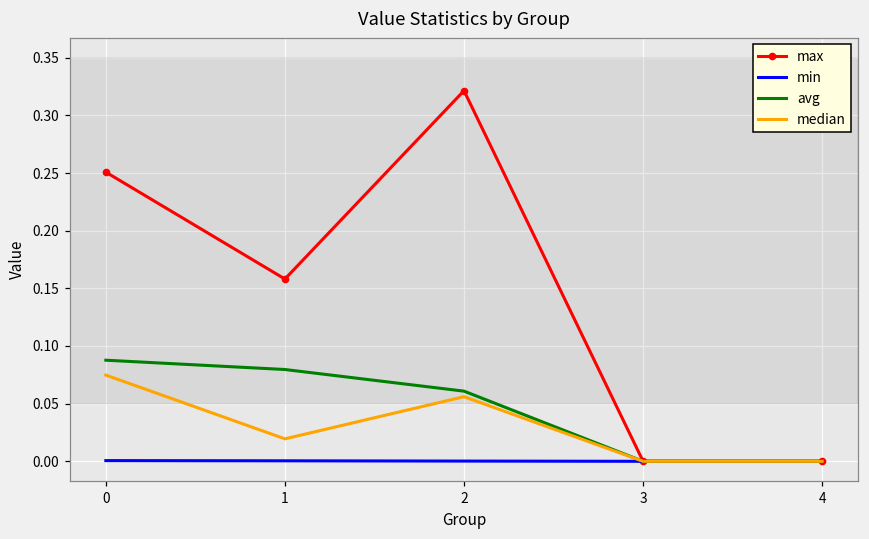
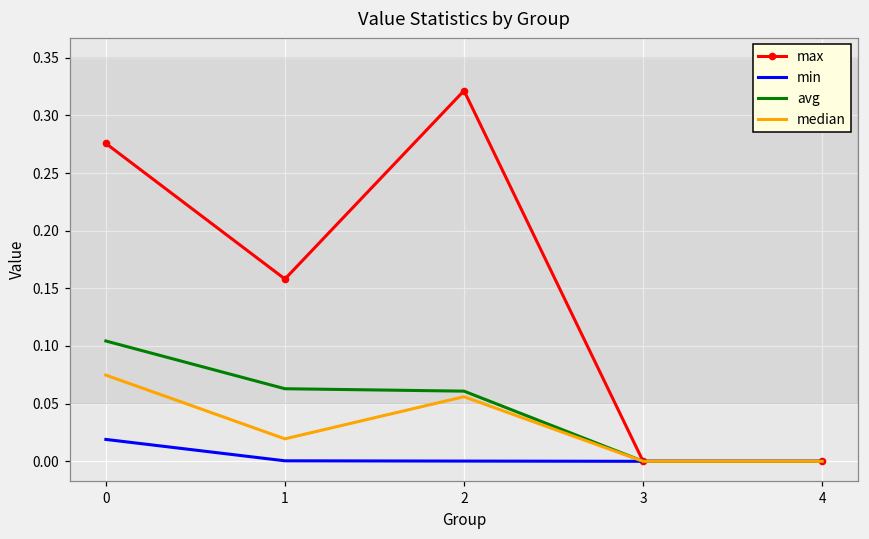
max, 0: 0.251 -> 0.276
min, 0: 0.001 -> 0.019
avg, 0: 0.088 -> 0.104
avg, 1: 0.080 -> 0.063
